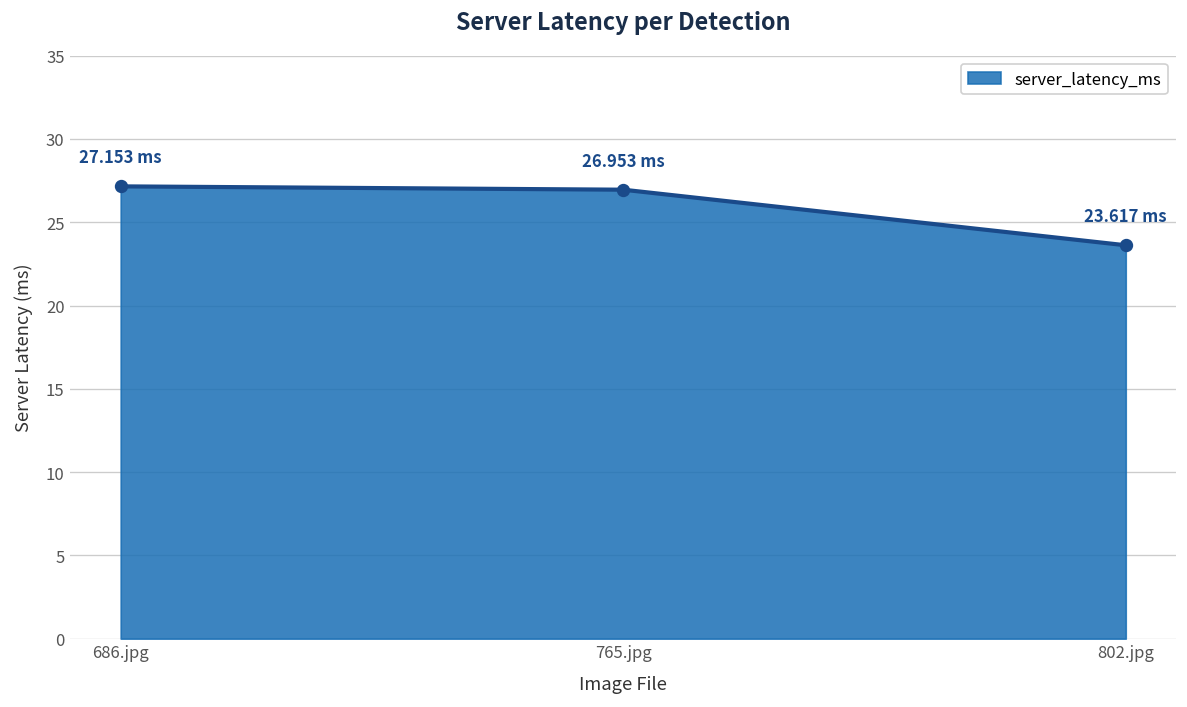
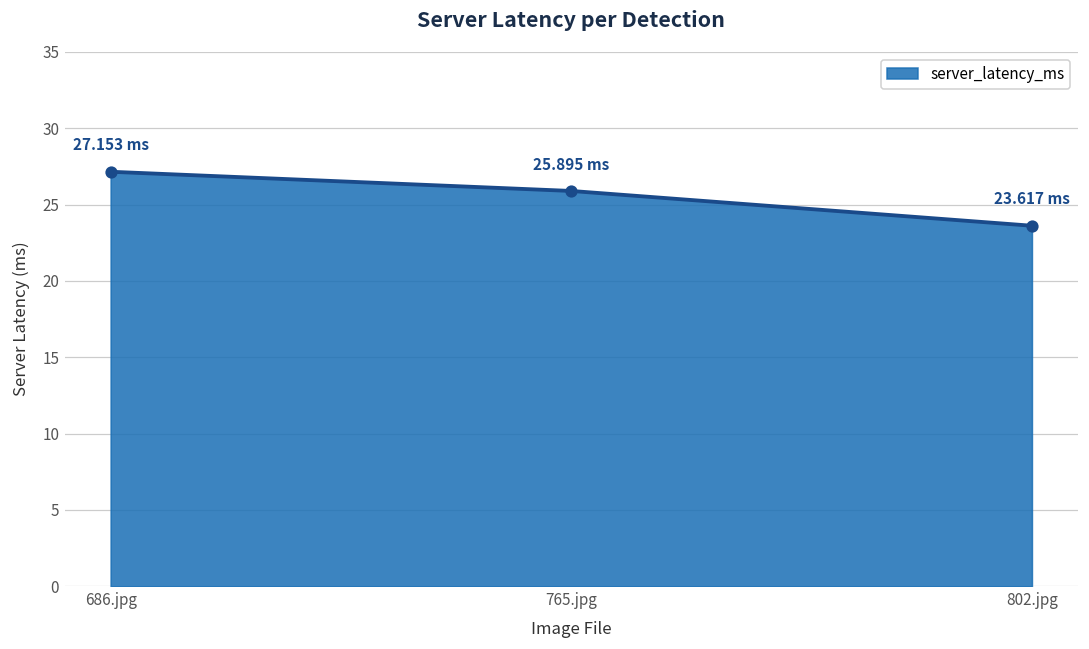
765.jpg: 26.953 -> 25.895
